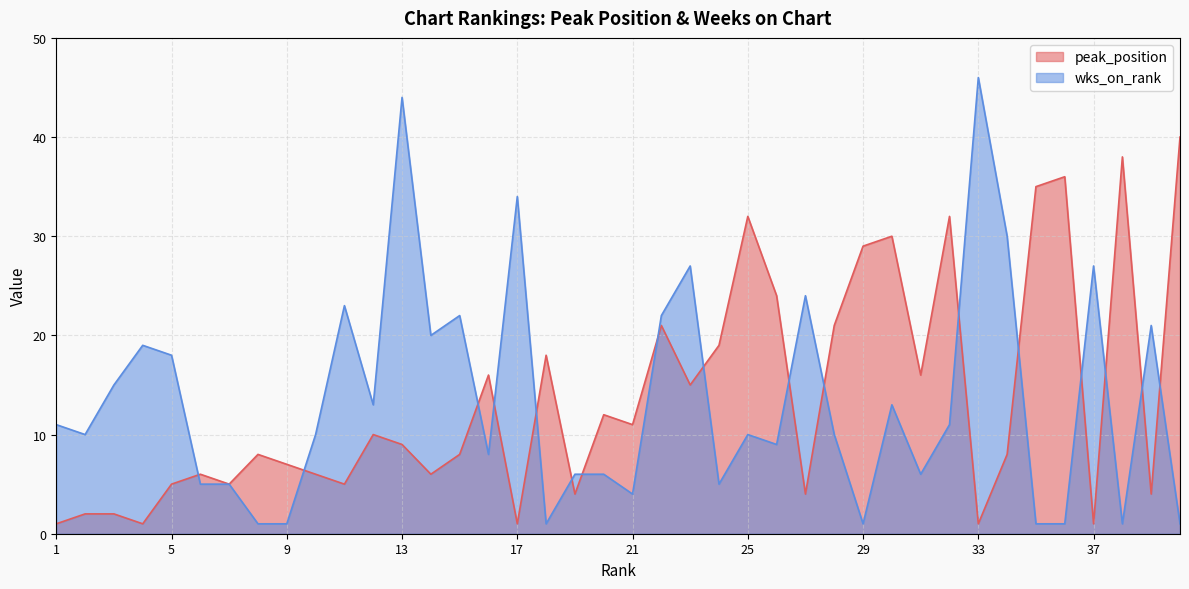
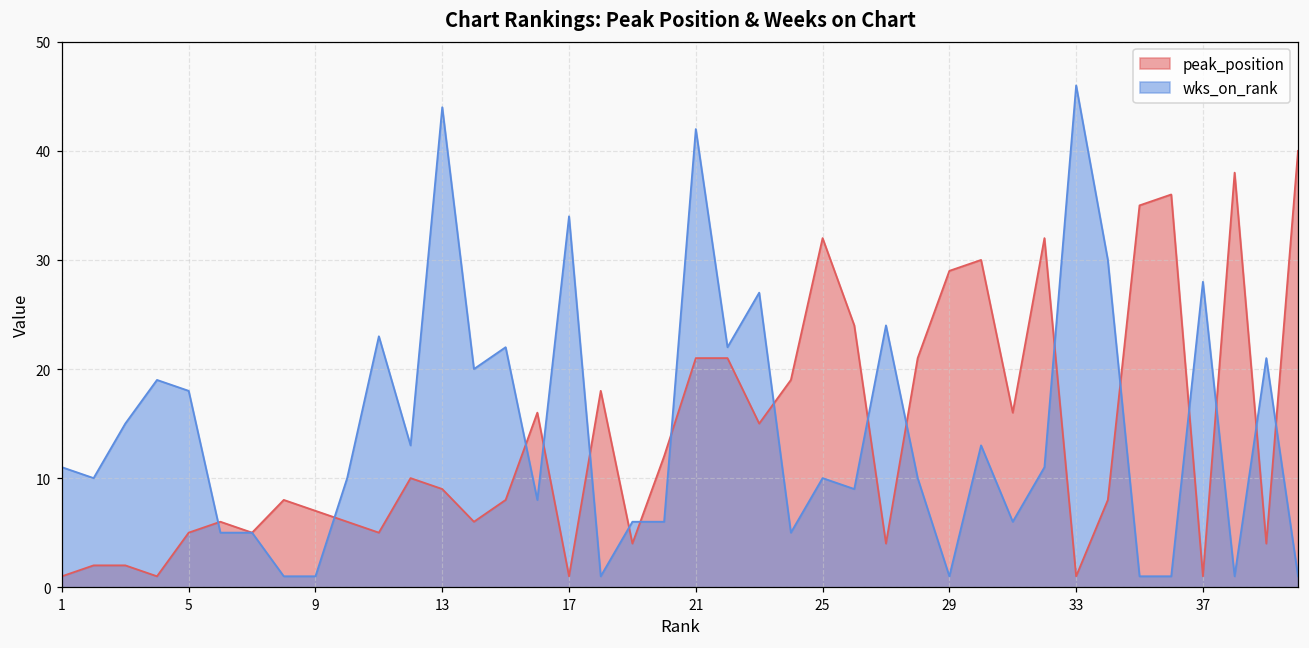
peak_position, 21: 11 -> 21
wks_on_rank, 21: 4 -> 42
wks_on_rank, 37: 27 -> 28
